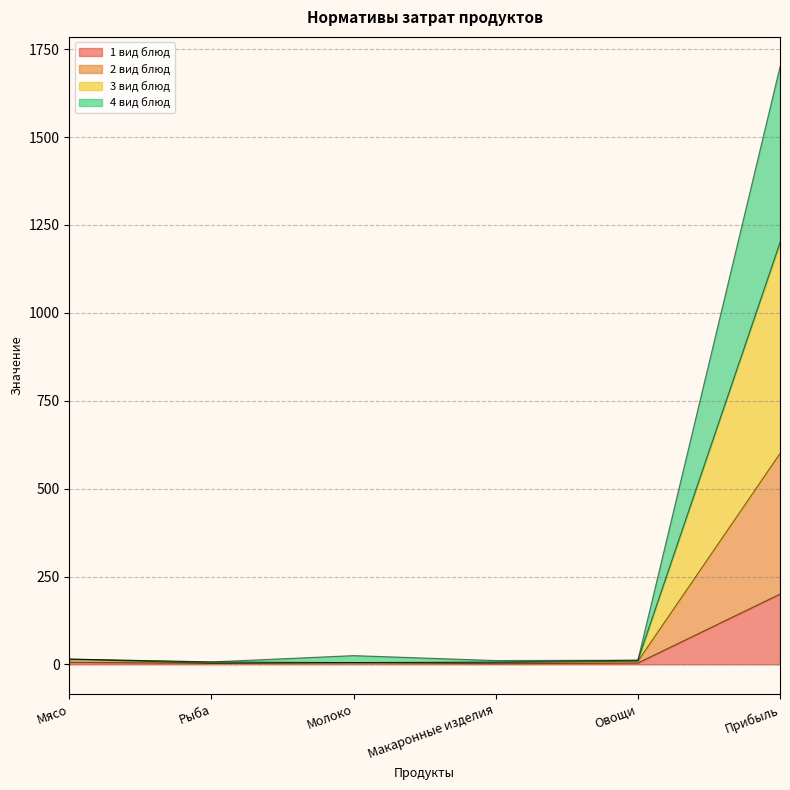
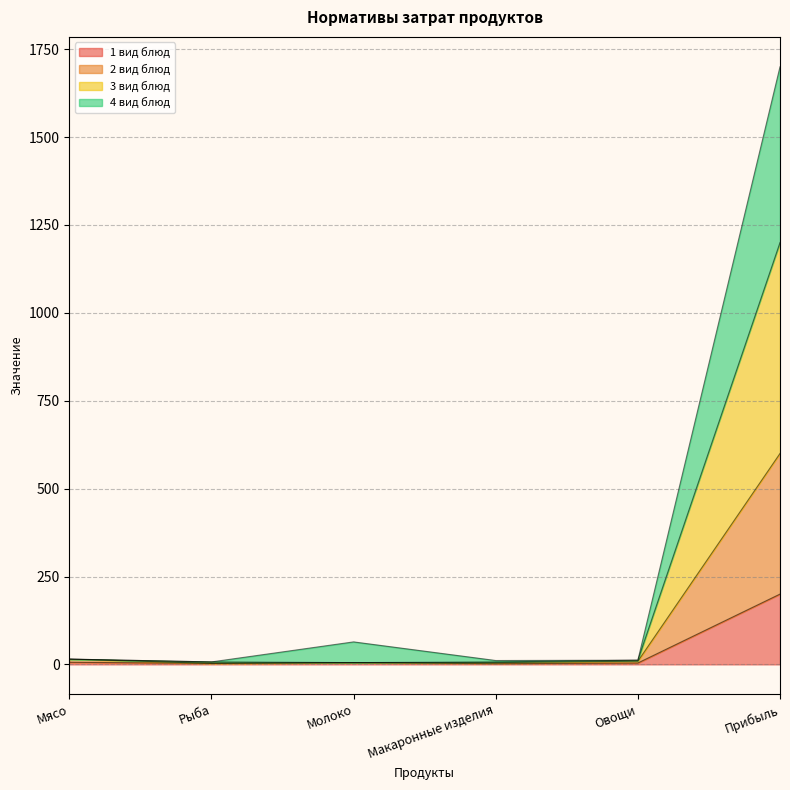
4 вид блюд, Молоко: 20 -> 60
